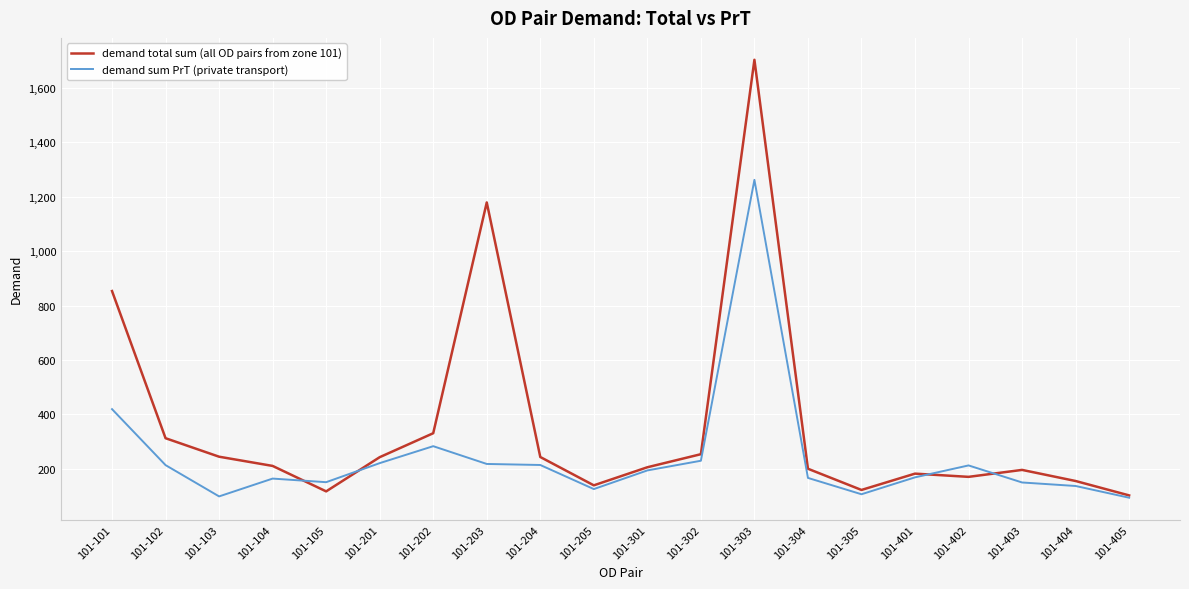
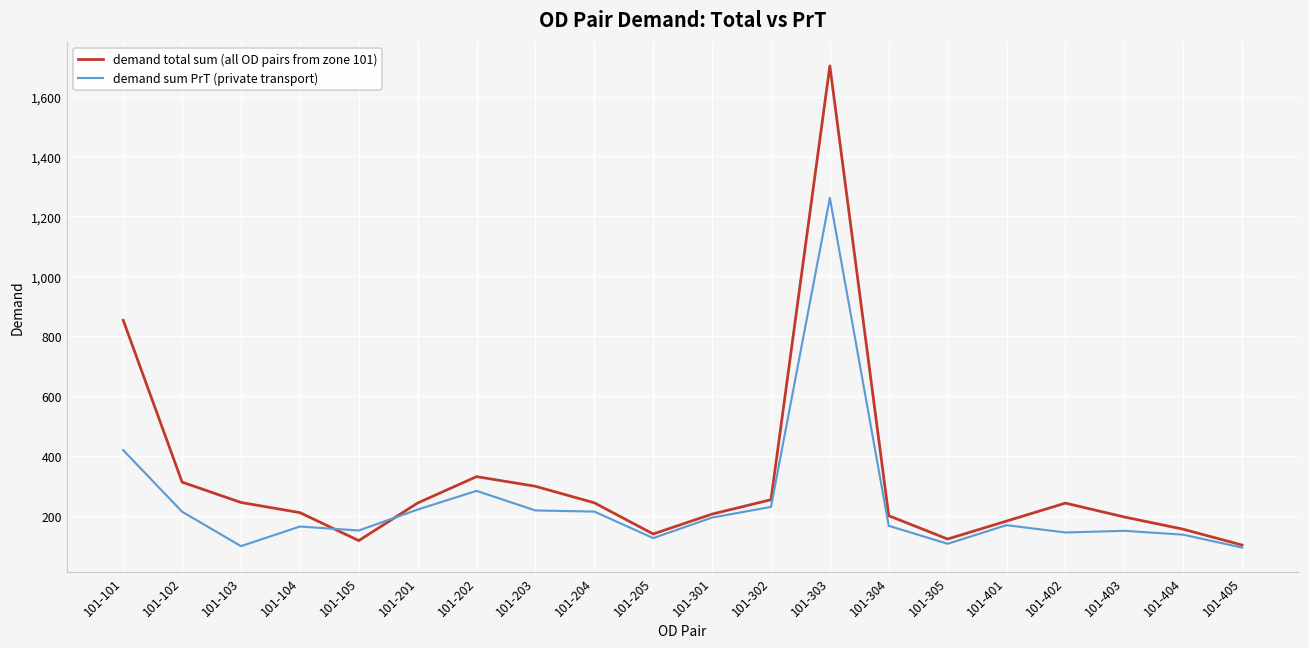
demand total sum (all OD pairs from zone 101), 101-203: 1,180 -> 300
demand total sum (all OD pairs from zone 101), 101-402: 170 -> 240
demand sum PrT (private transport), 101-402: 210 -> 140
